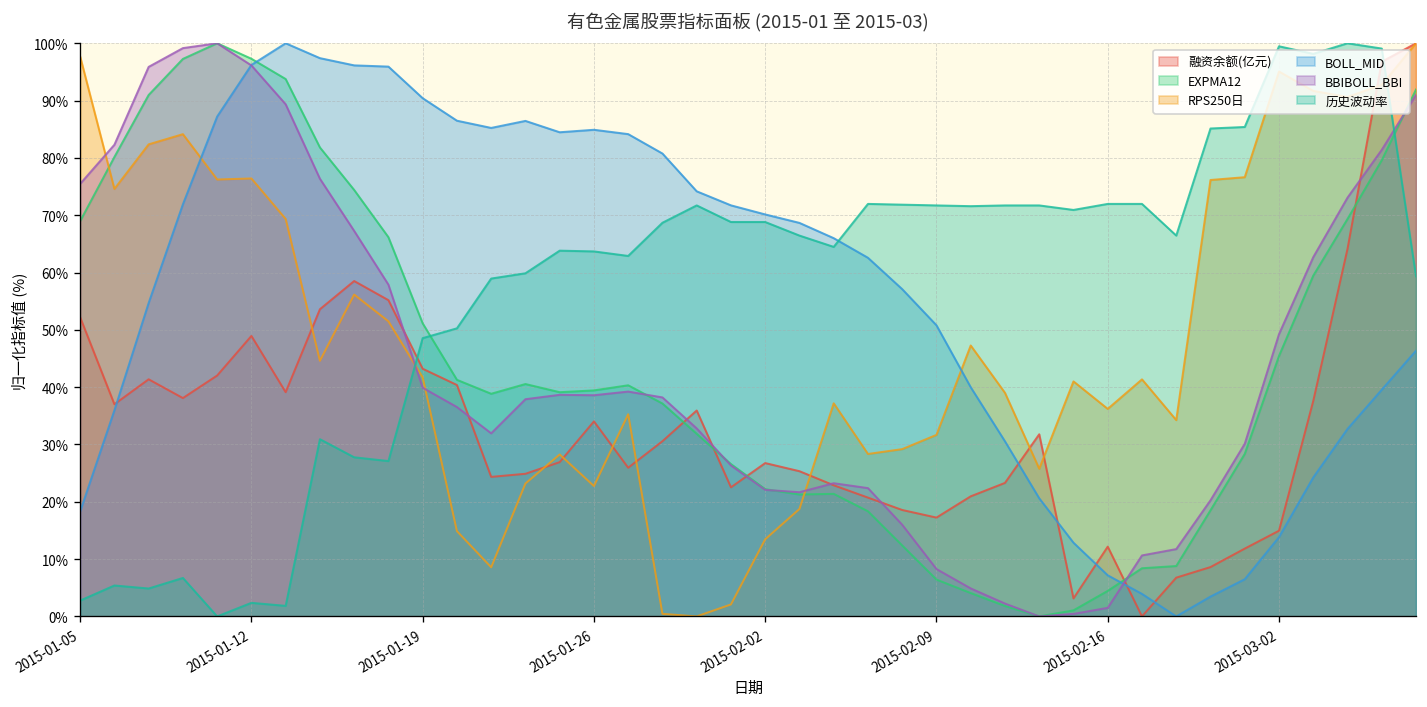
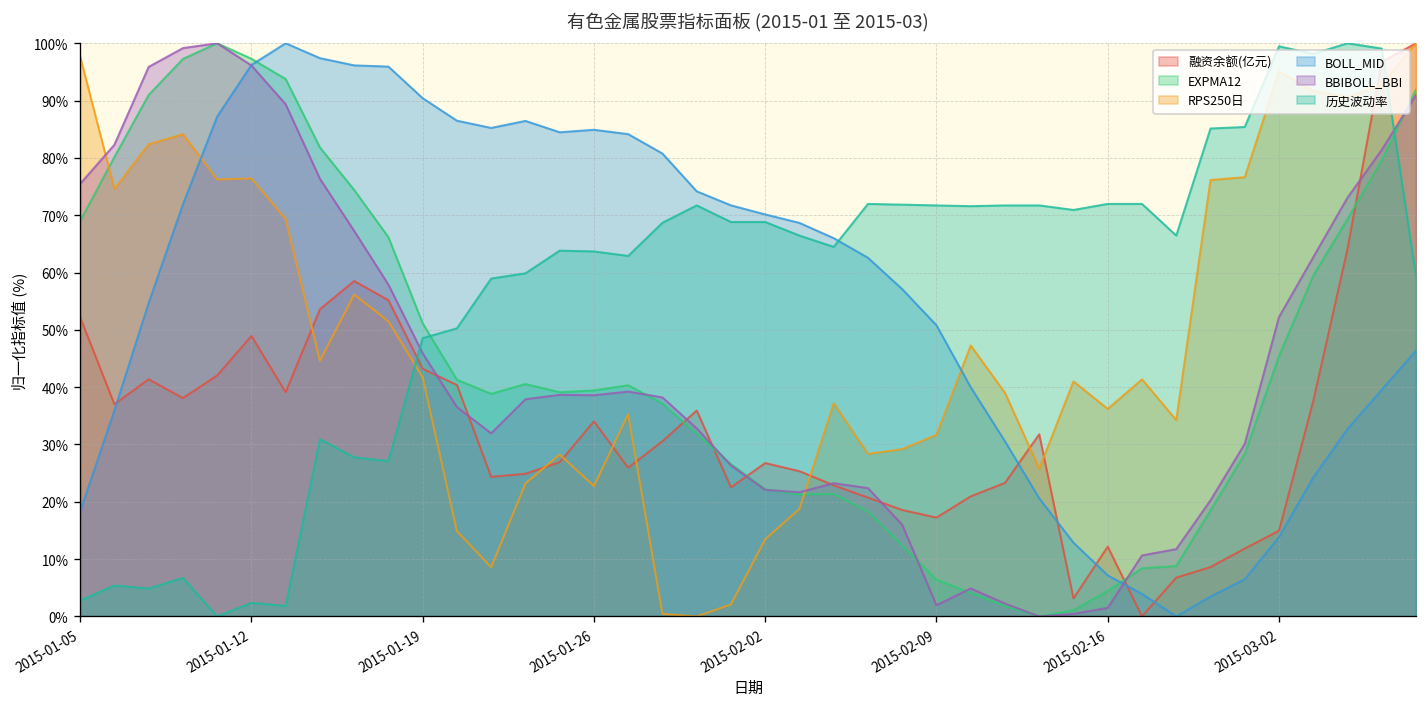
BBIBOLL_BBI, 2015-01-19: 40% -> 46%
BBIBOLL_BBI, 2015-02-09: 8% -> 2%
BBIBOLL_BBI, 2015-03-02: 49% -> 52%
